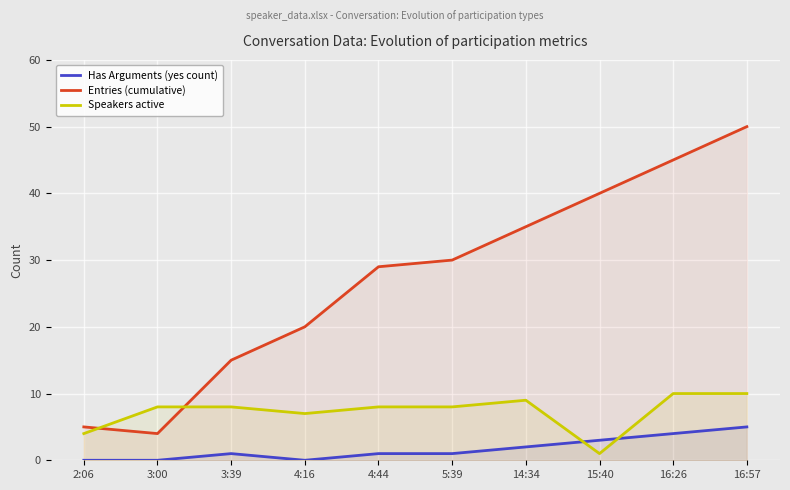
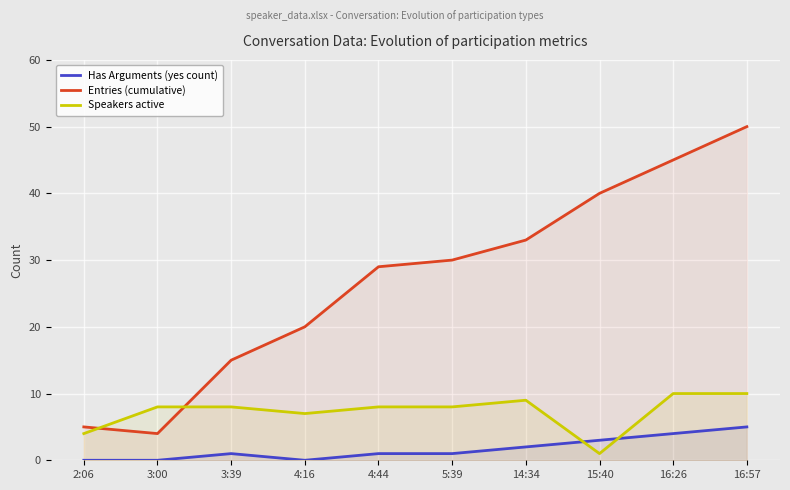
Entries (cumulative), 14:34: 35 -> 33
